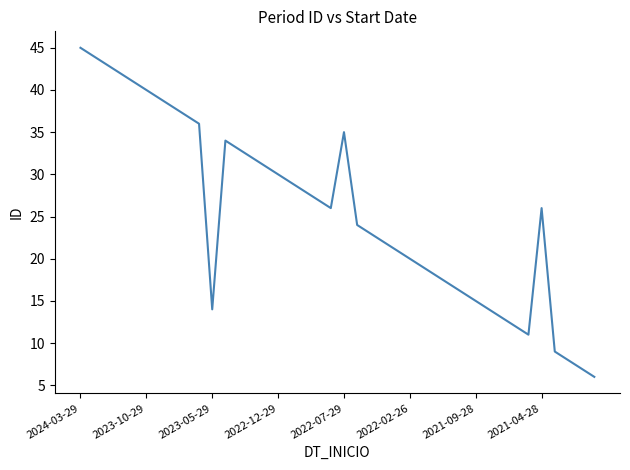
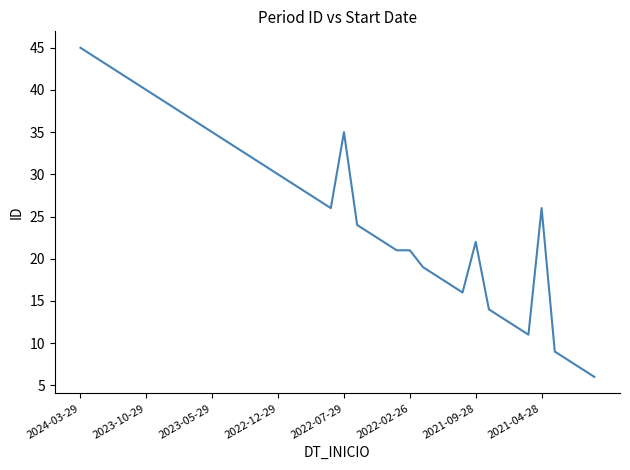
2023-05-29: 14 -> 35
2022-02-26: 20 -> 21
2021-09-28: 15 -> 22
